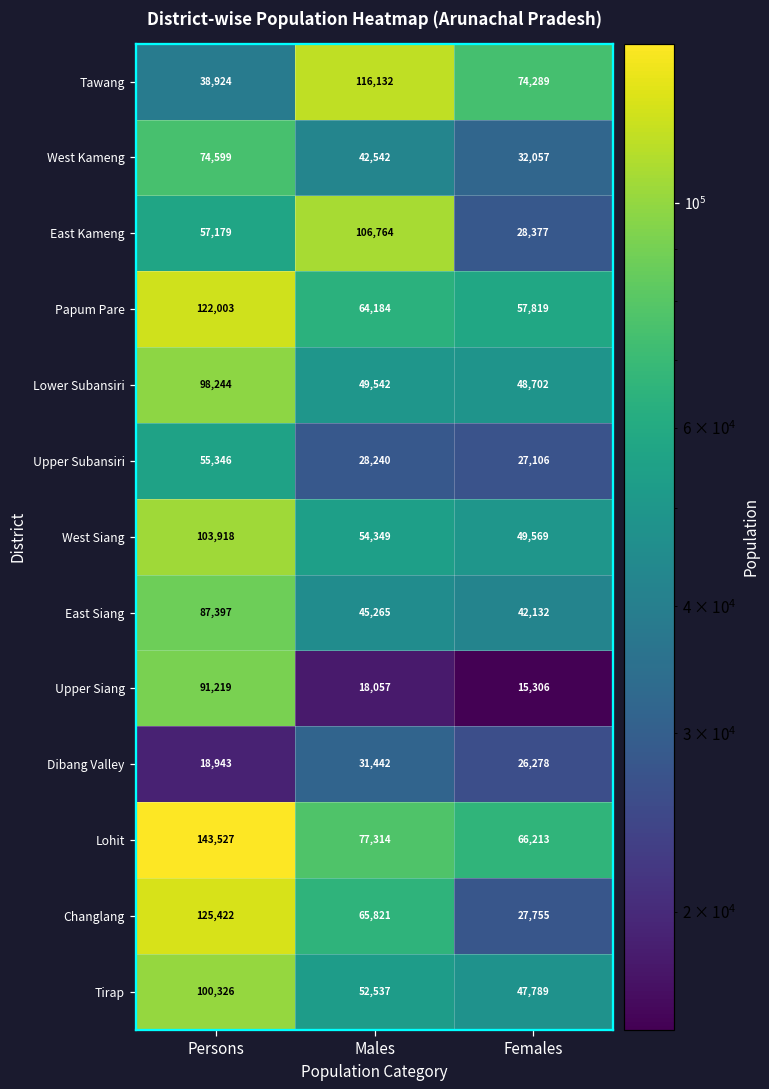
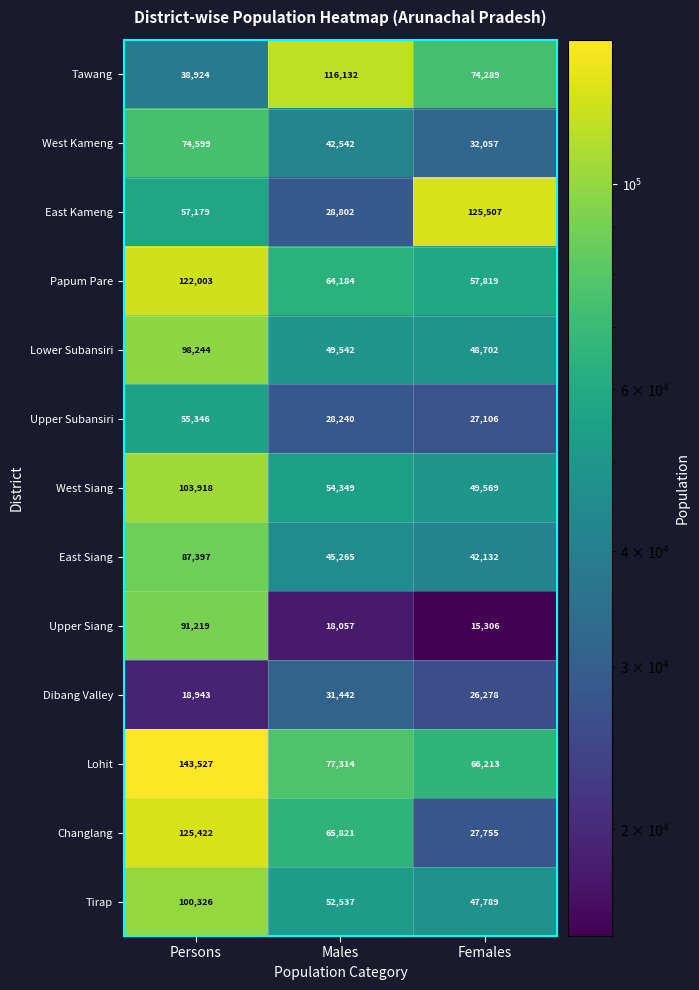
East Kameng, Males: 106,764 -> 28,802
East Kameng, Females: 28,377 -> 125,507
